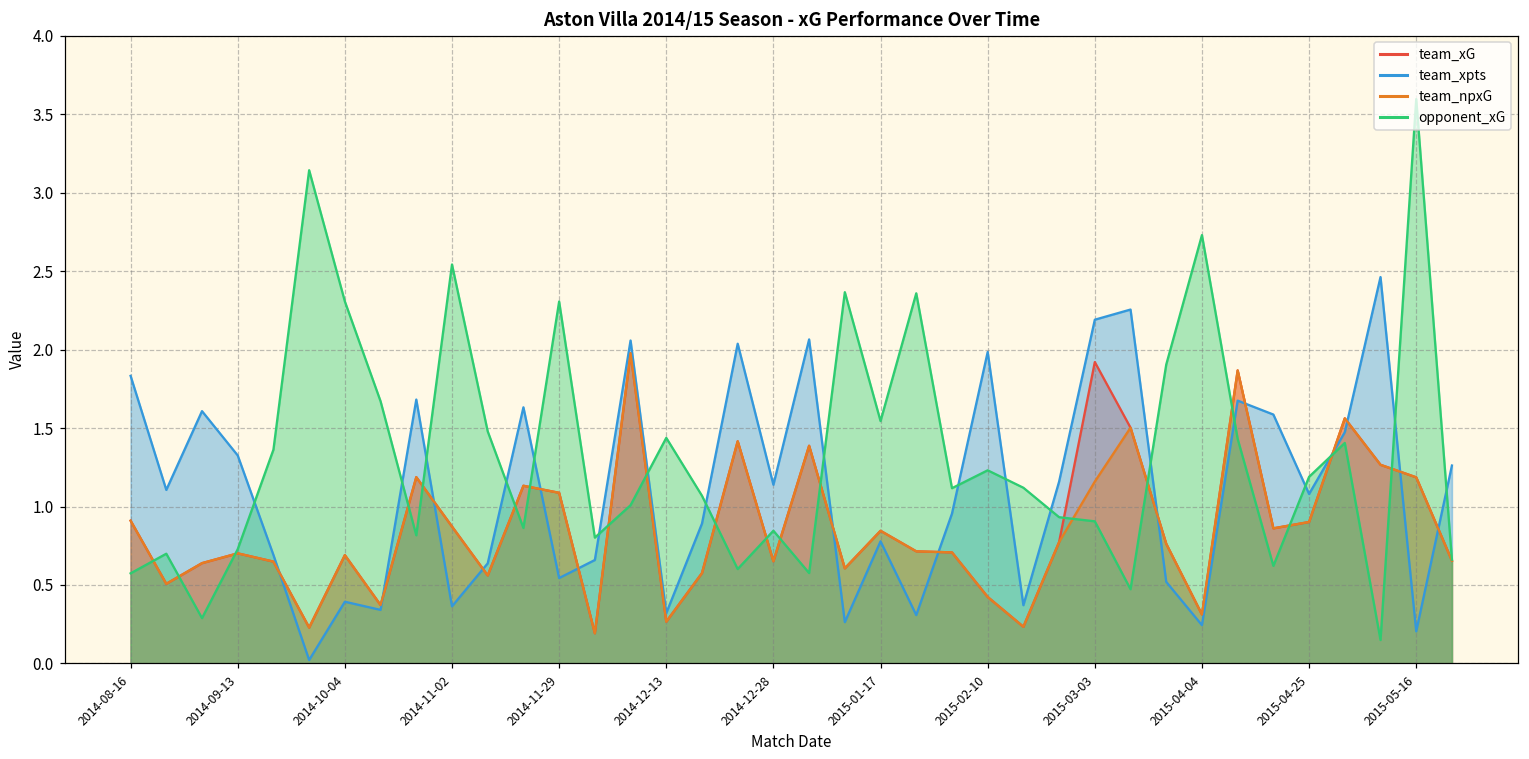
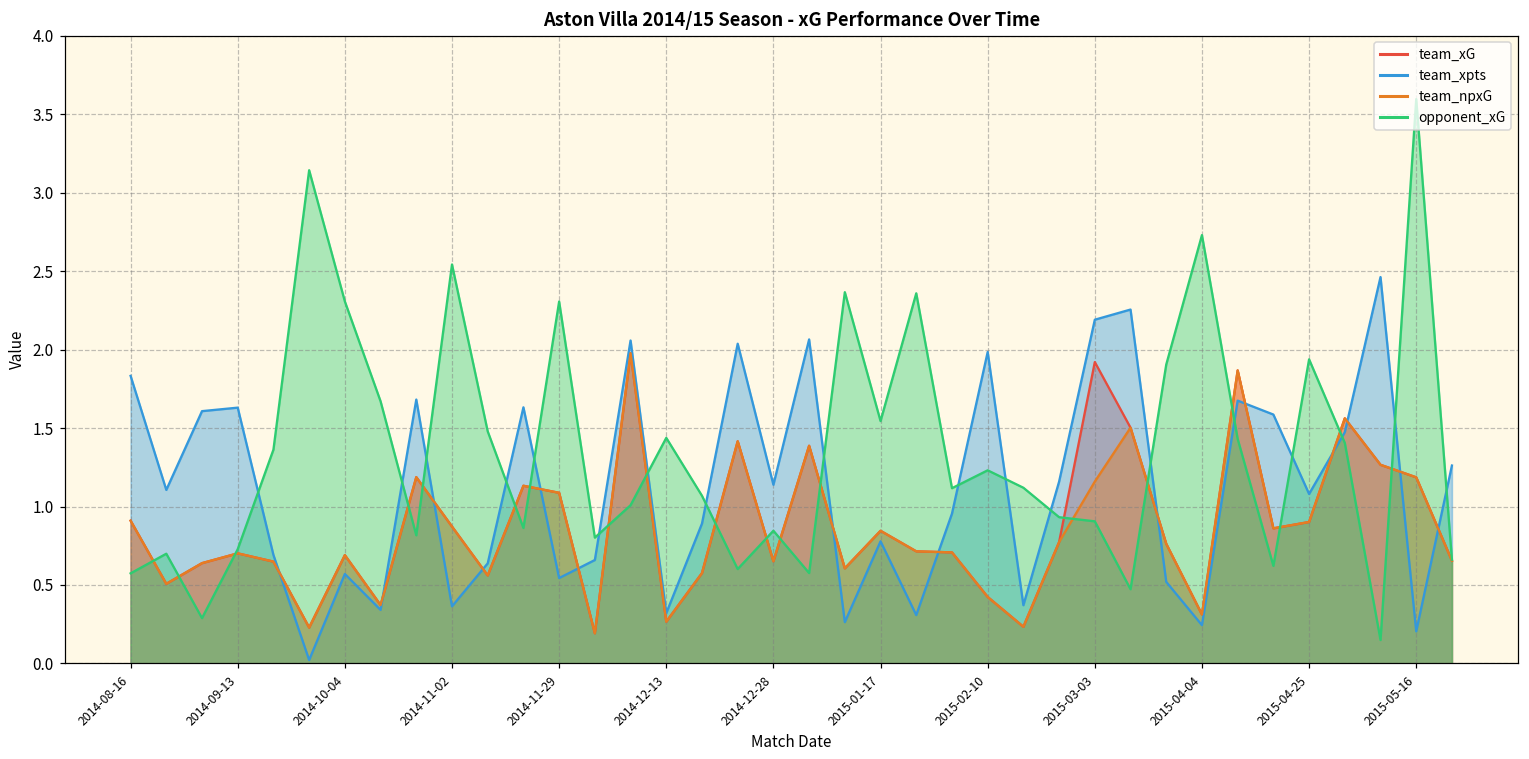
team_xpts, 2014-09-13: 1.33 -> 1.63
team_xpts, 2014-10-04: 0.39 -> 0.57
opponent_xG, 2015-04-25: 1.19 -> 1.94
